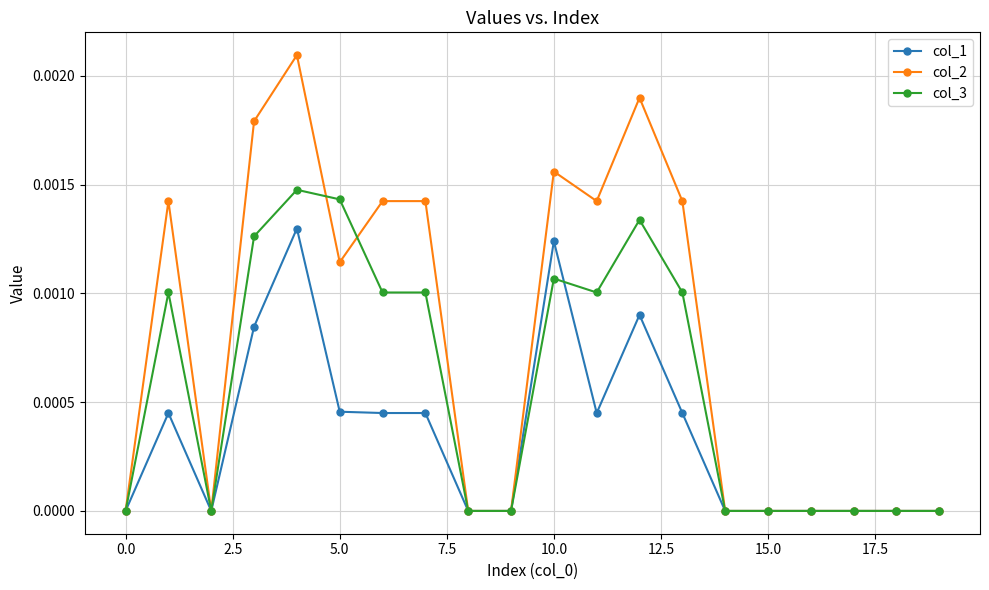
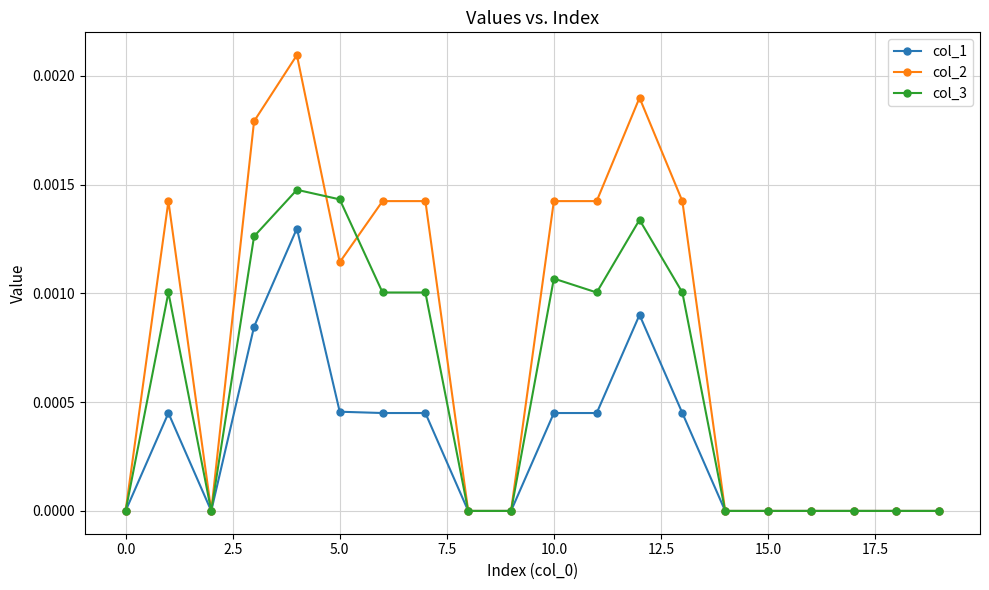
col_1, 10.0: 0.00124 -> 0.00045
col_2, 10.0: 0.00156 -> 0.00142
